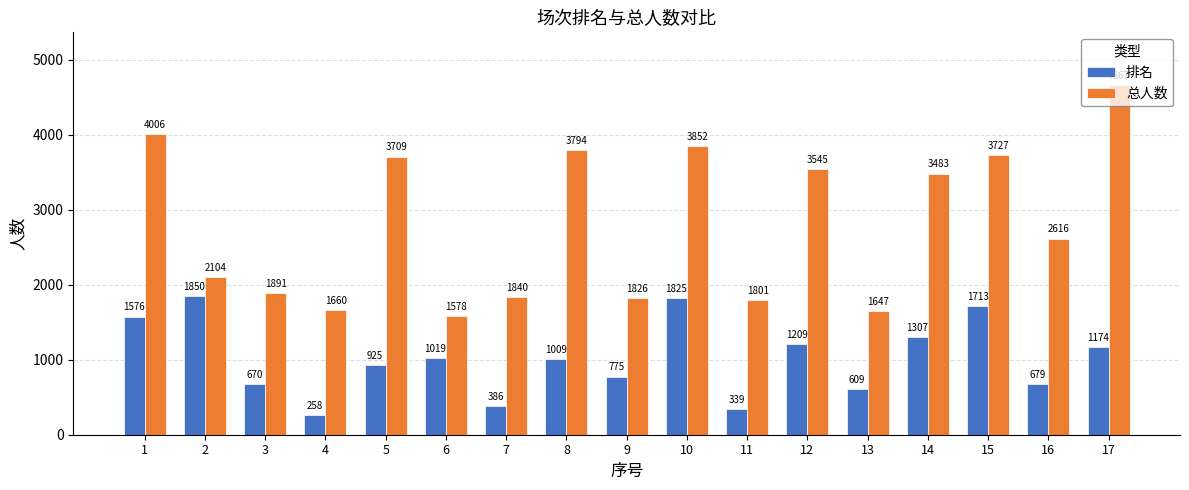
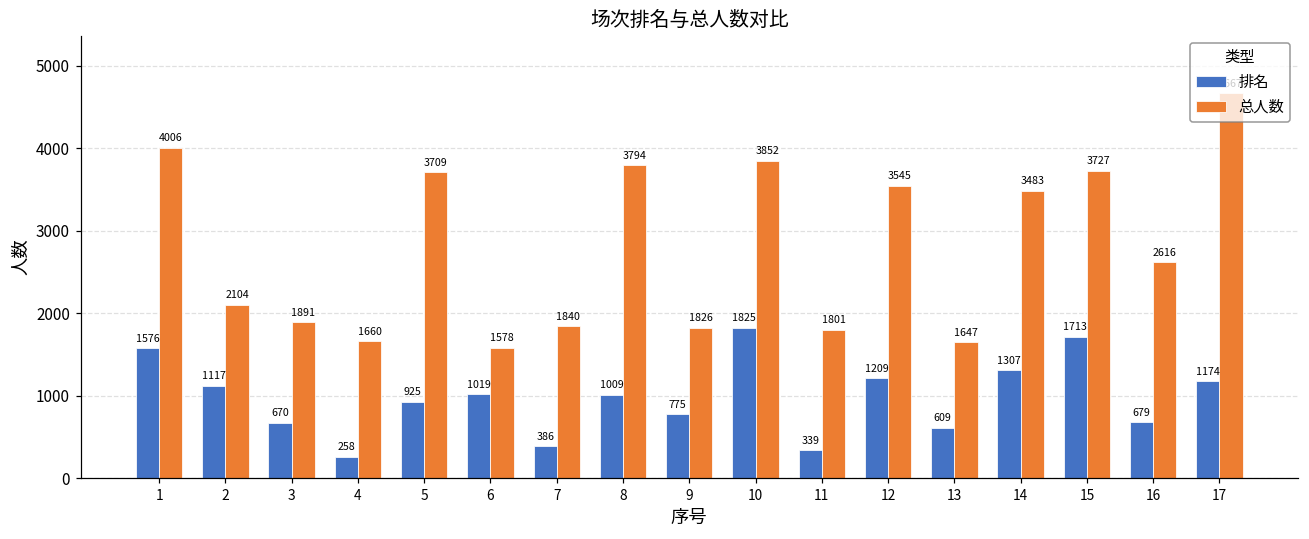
排名, 2: 1850 -> 1117
